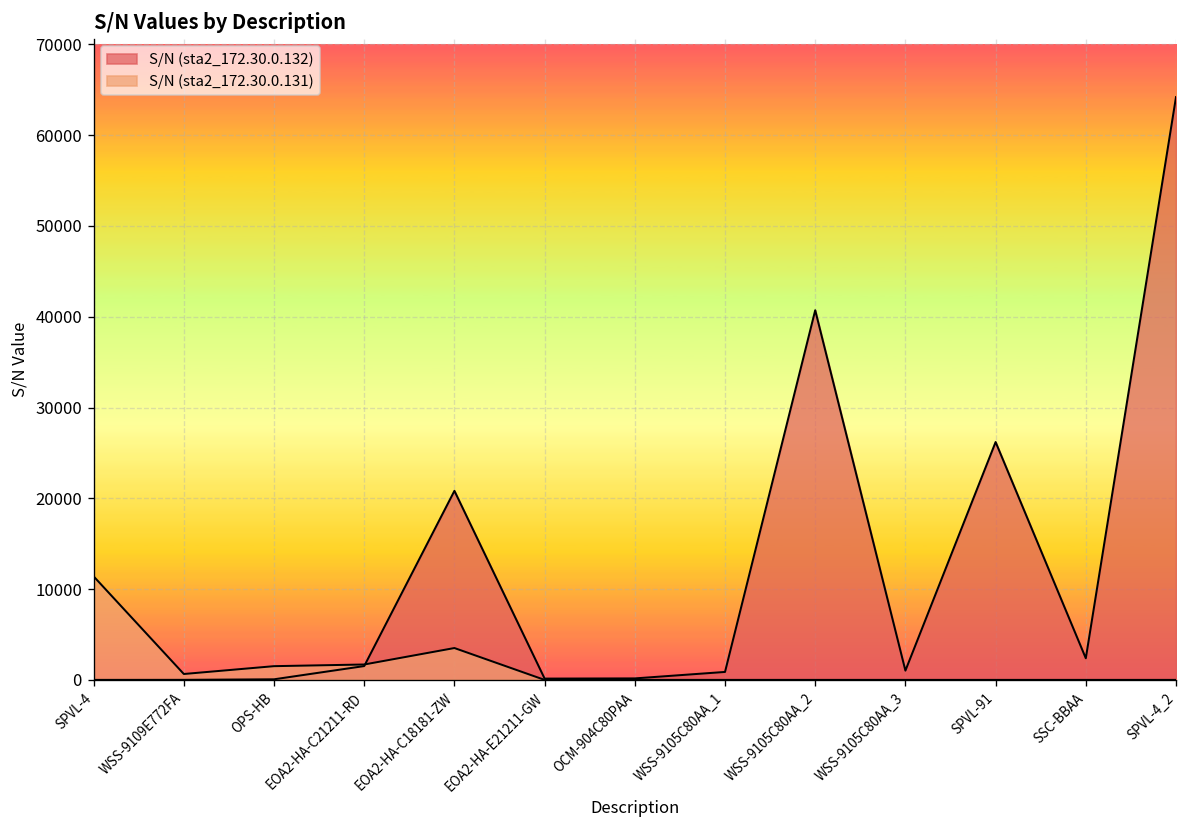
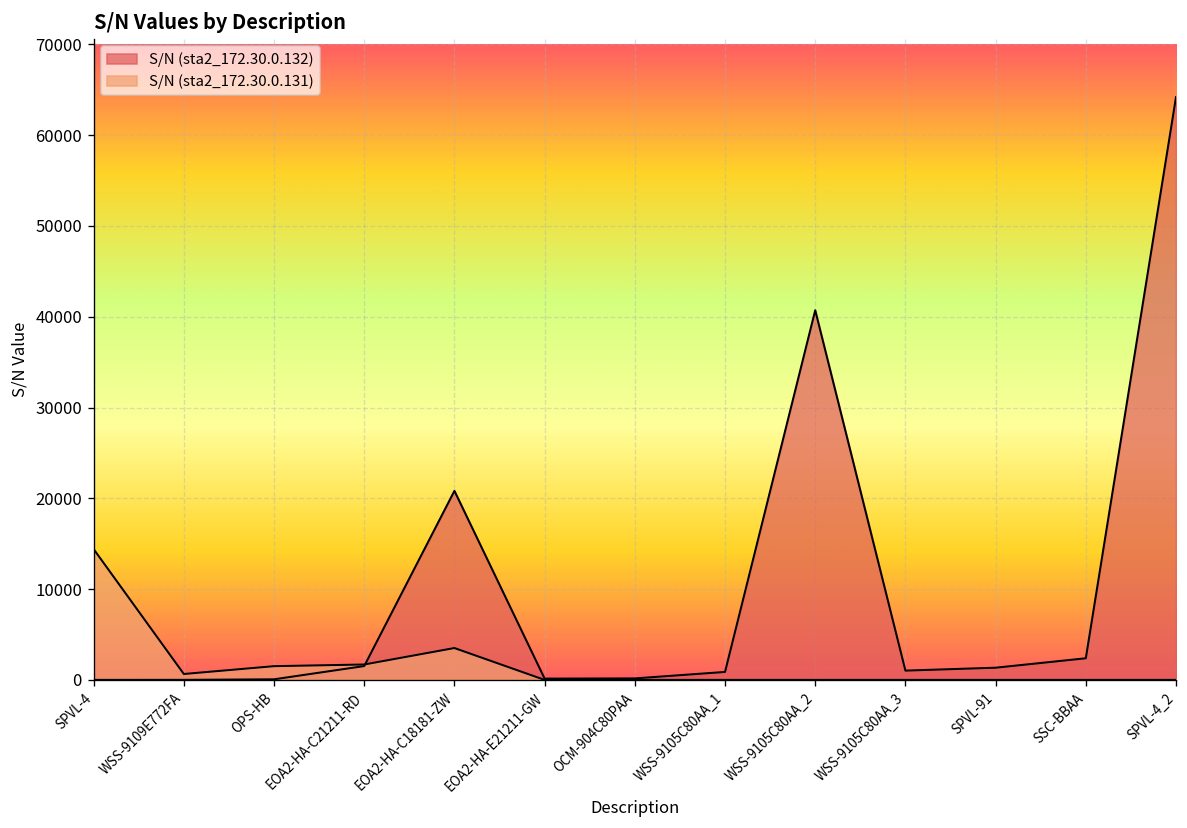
S/N (sta2_172.30.0.131), SPVL-4: 11000 -> 14000
S/N (sta2_172.30.0.132), SPVL-91: 26000 -> 1000
